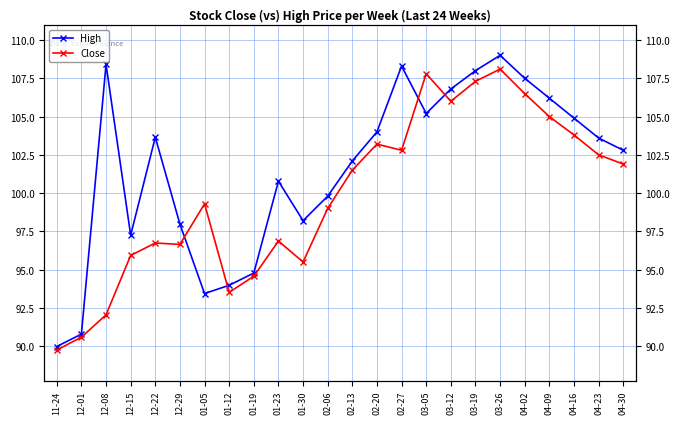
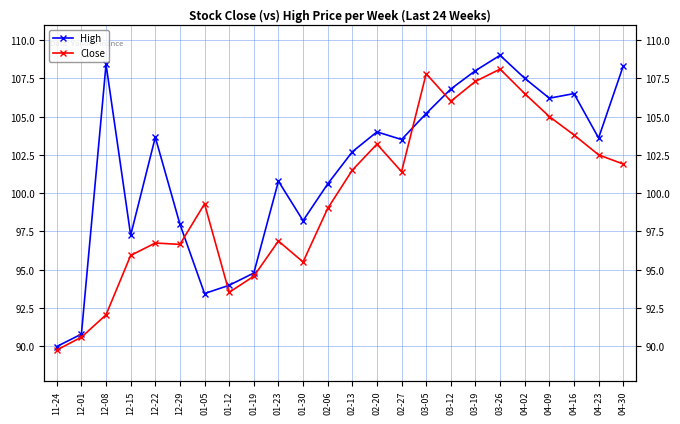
High, 02-06: 99.8 -> 100.6
High, 02-13: 102.1 -> 102.7
High, 02-27: 108.3 -> 103.5
Close, 02-27: 102.8 -> 101.4
High, 04-16: 104.9 -> 106.5
High, 04-30: 102.8 -> 108.3
